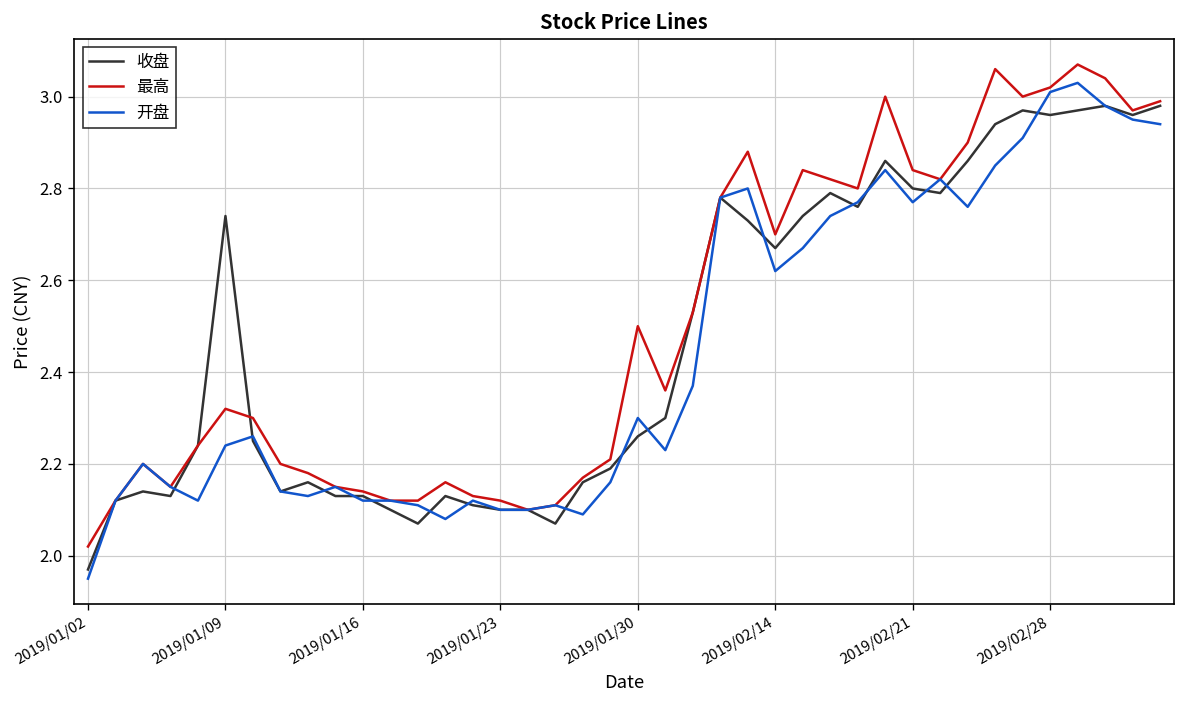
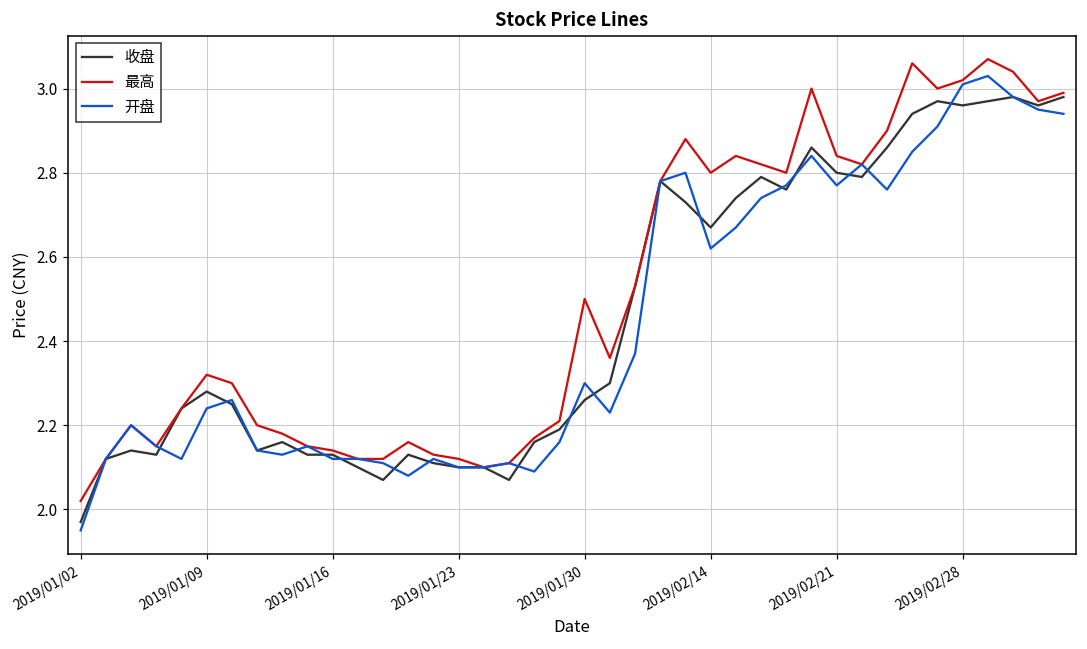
收盘, 2019/01/09: 2.74 -> 2.28
最高, 2019/02/14: 2.7 -> 2.8
